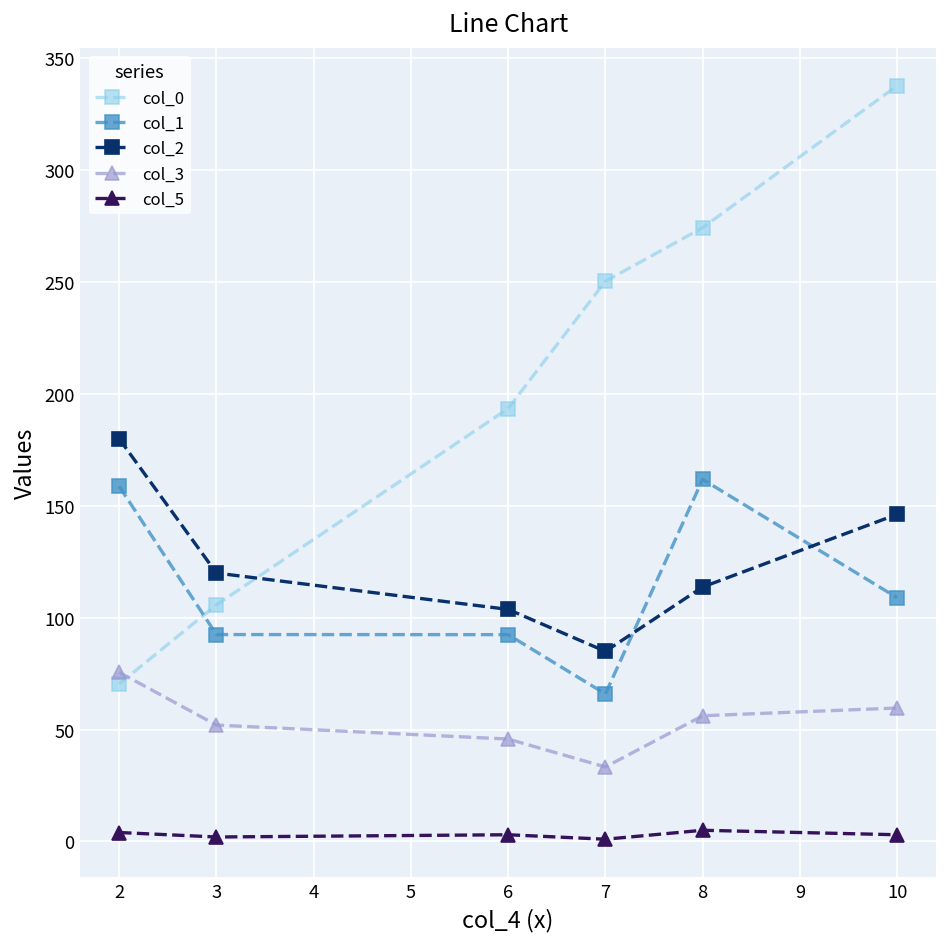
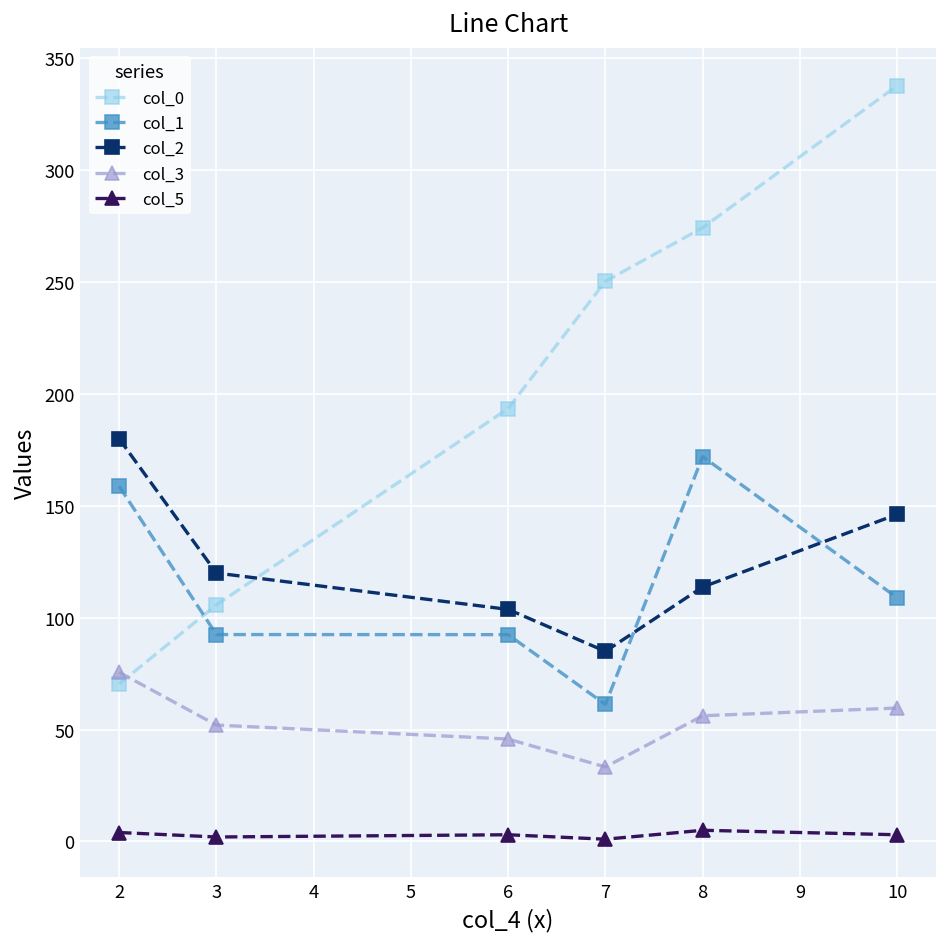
col_1, 7: 66 -> 61
col_1, 8: 162 -> 172
